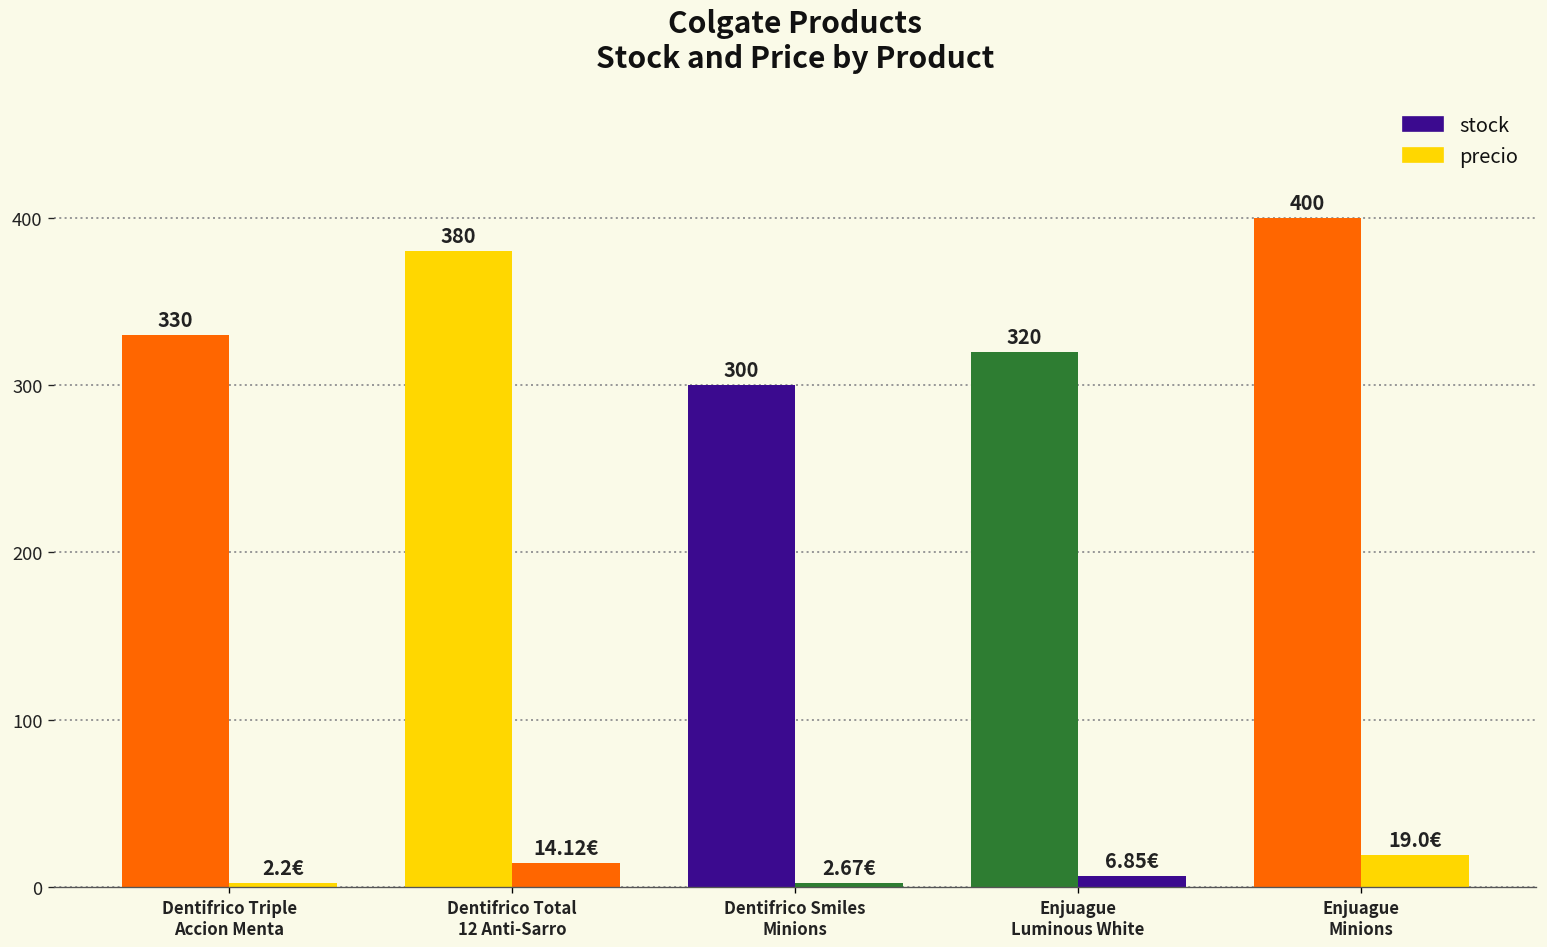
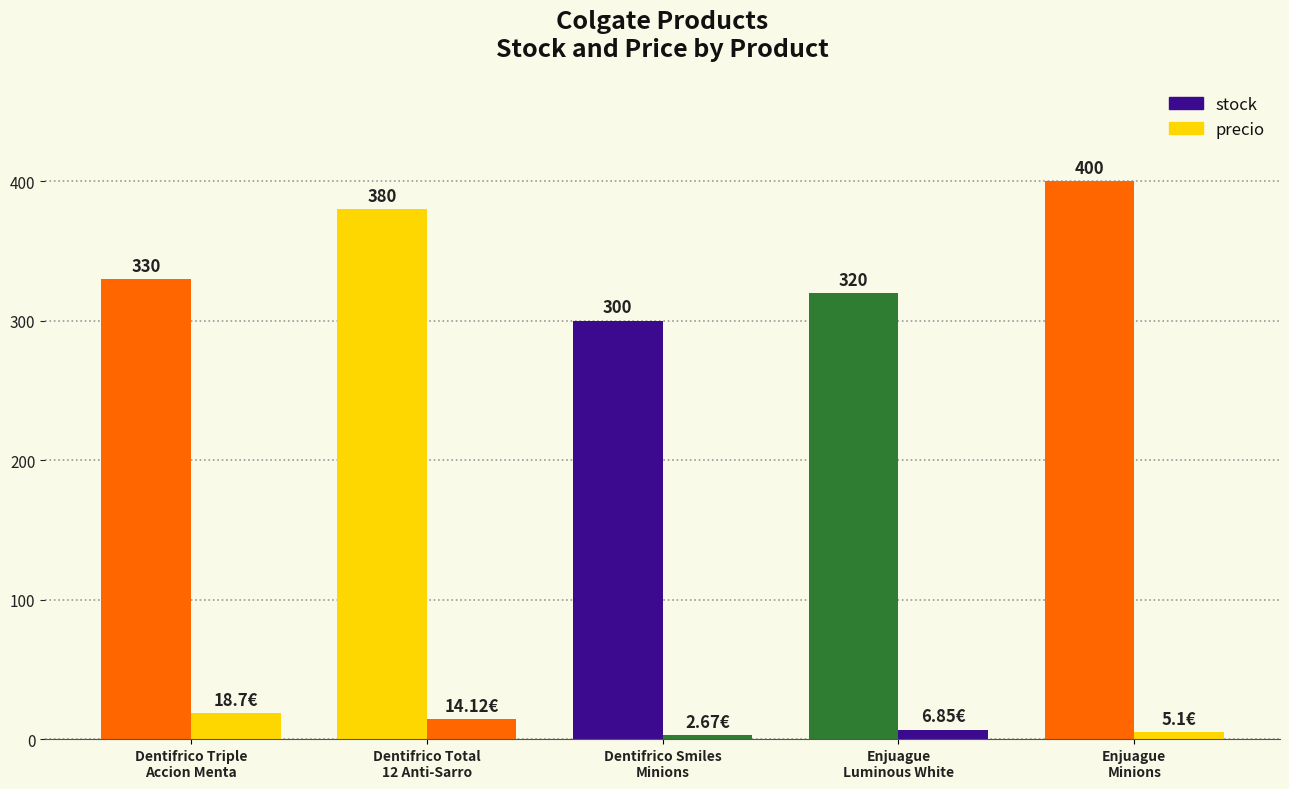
precio, Dentifrico Triple Accion Menta: 2.2€ -> 18.7€
precio, Enjuague Minions: 19.0€ -> 5.1€
